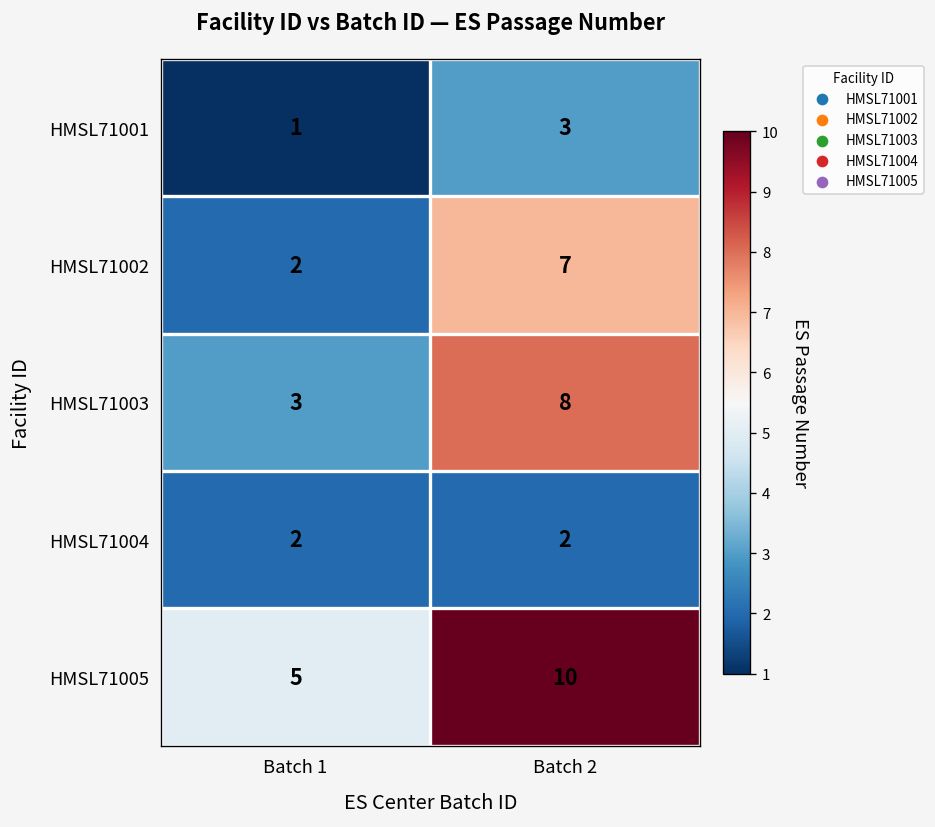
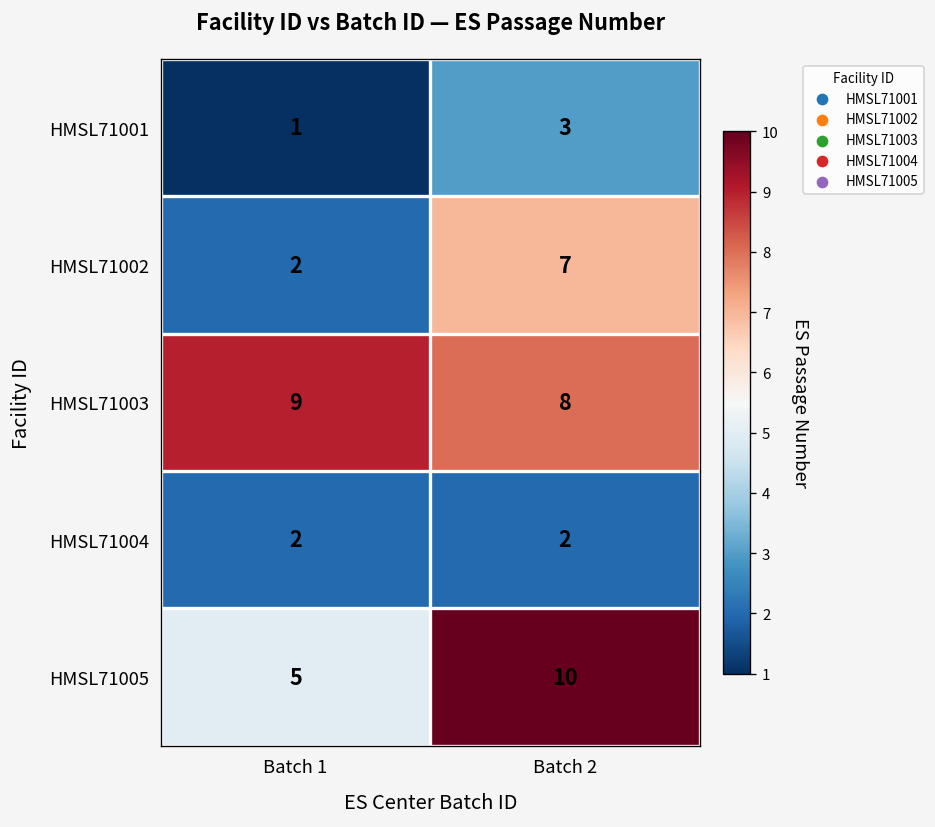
HMSL71003, Batch 1: 3 -> 9
